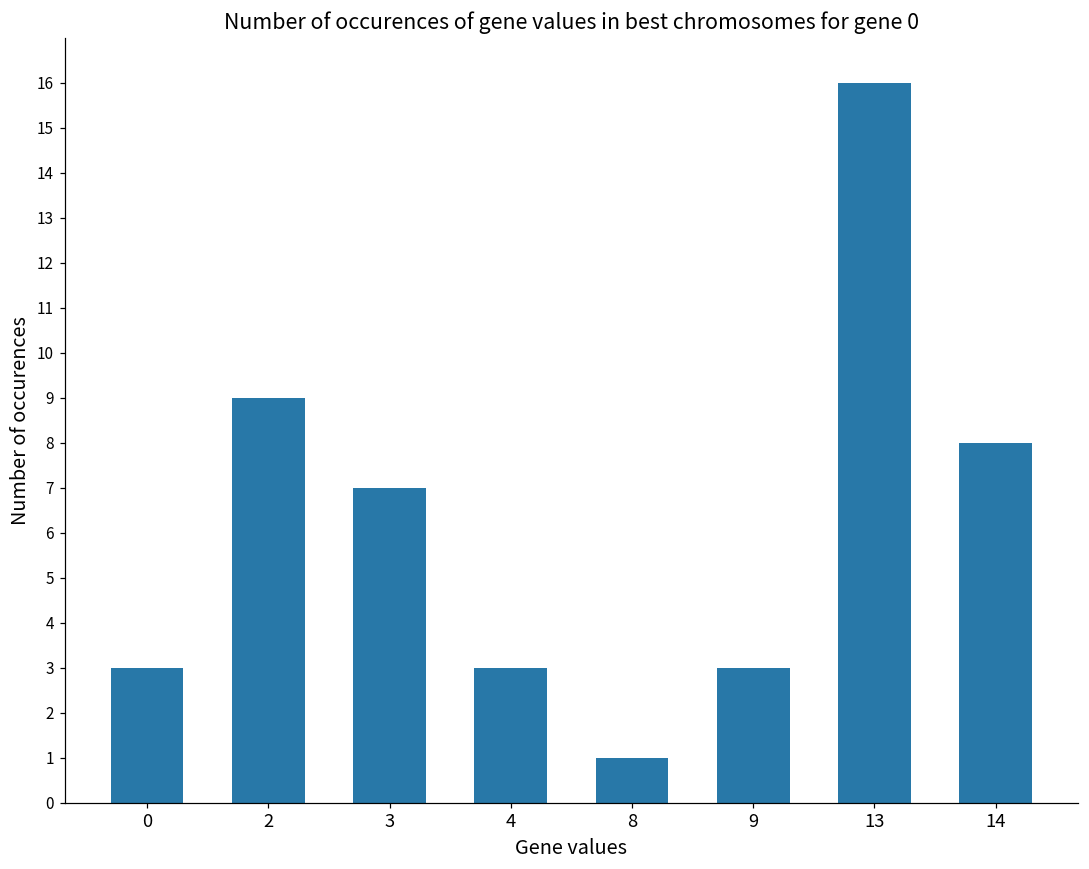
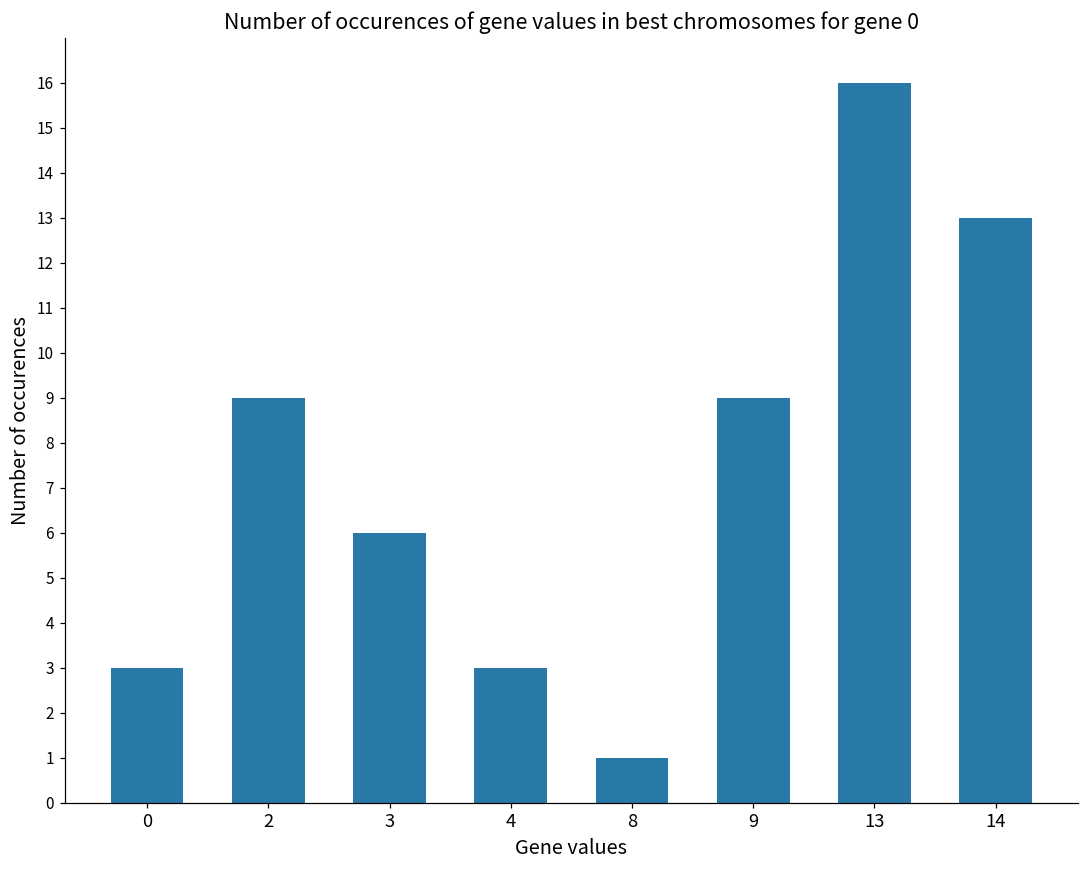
3: 7 -> 6
9: 3 -> 9
14: 8 -> 13
